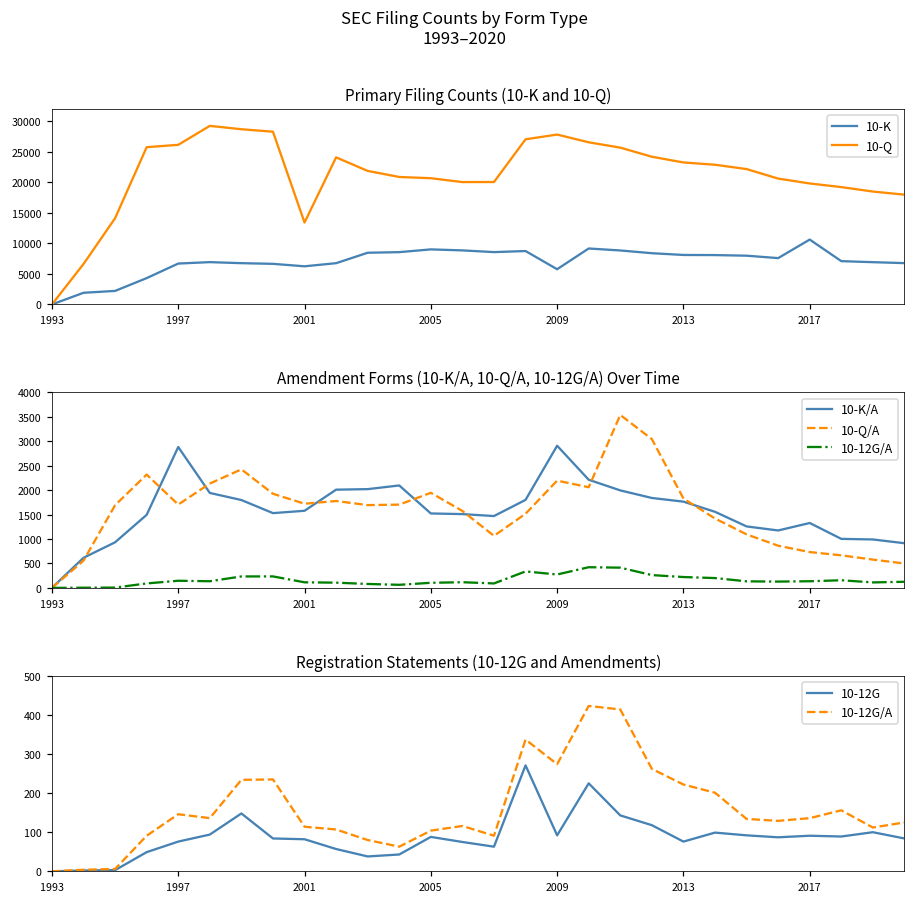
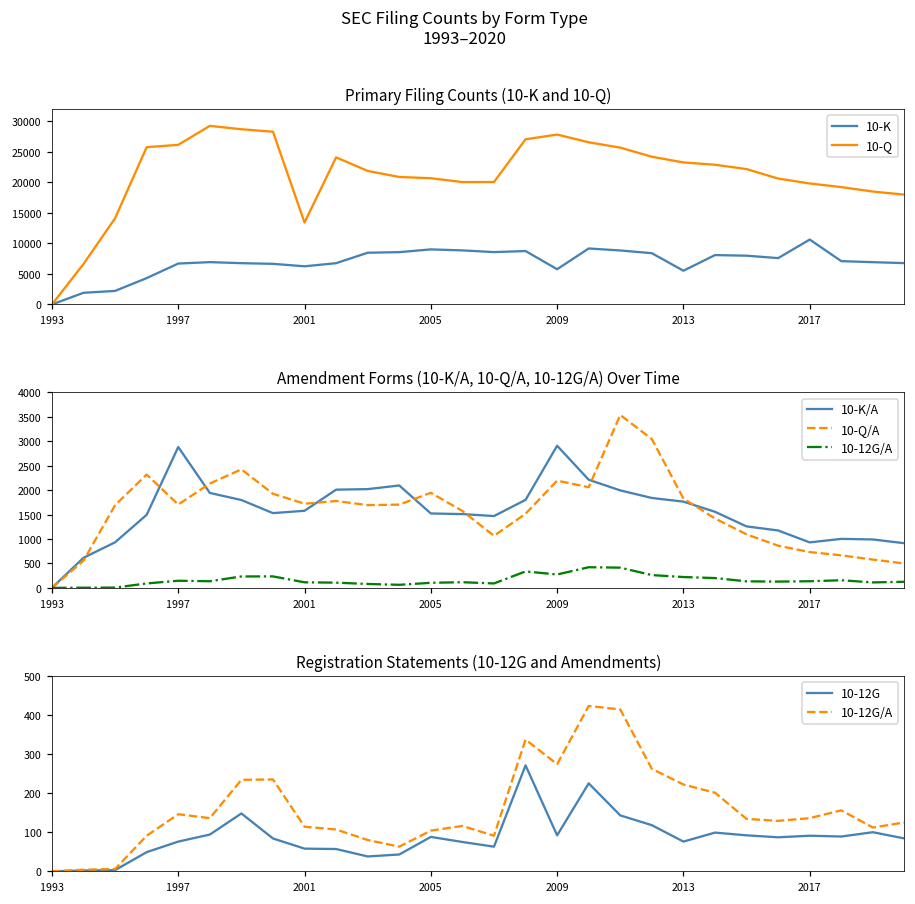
Primary Filing Counts (10-K and 10-Q), 10-K, 2013: 8000 -> 6000
Amendment Forms (10-K/A, 10-Q/A, 10-12G/A) Over Time, 10-K/A, 2017: 1300 -> 900
Registration Statements (10-12G and Amendments), 10-12G, 2001: 80 -> 60
